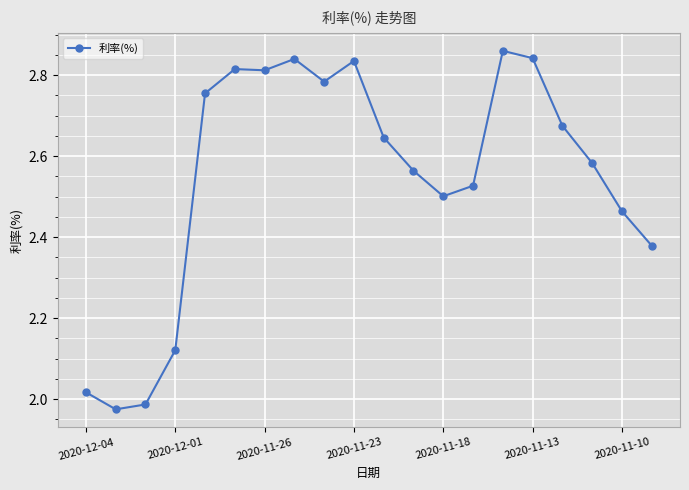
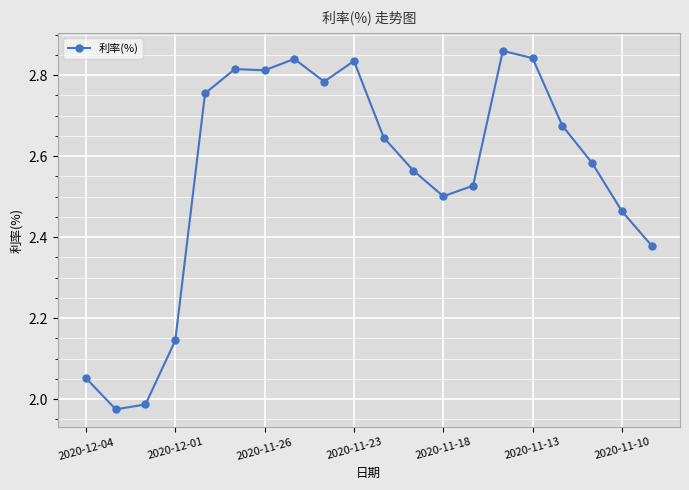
2020-12-04: 2.02 -> 2.05
2020-12-01: 2.12 -> 2.15
